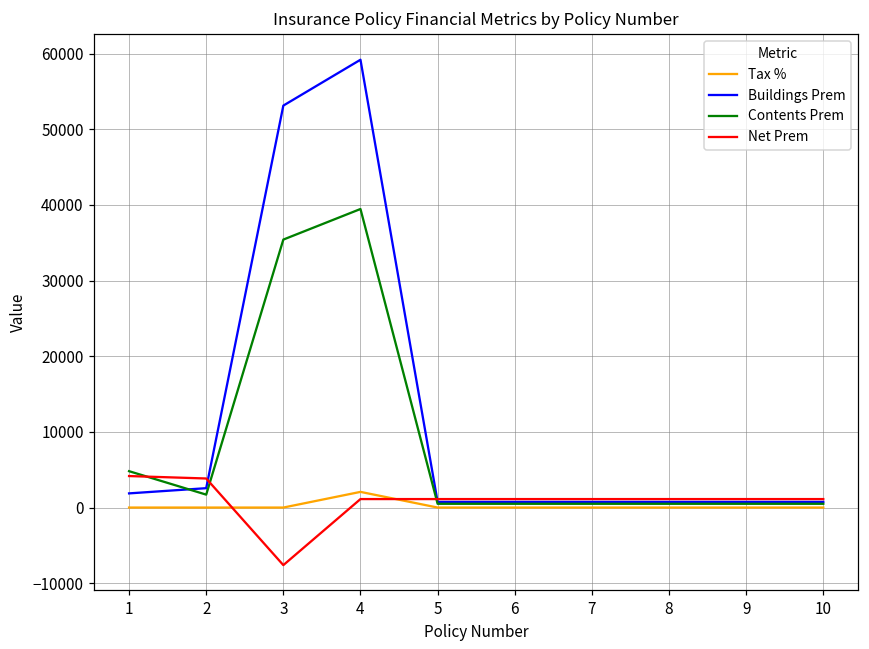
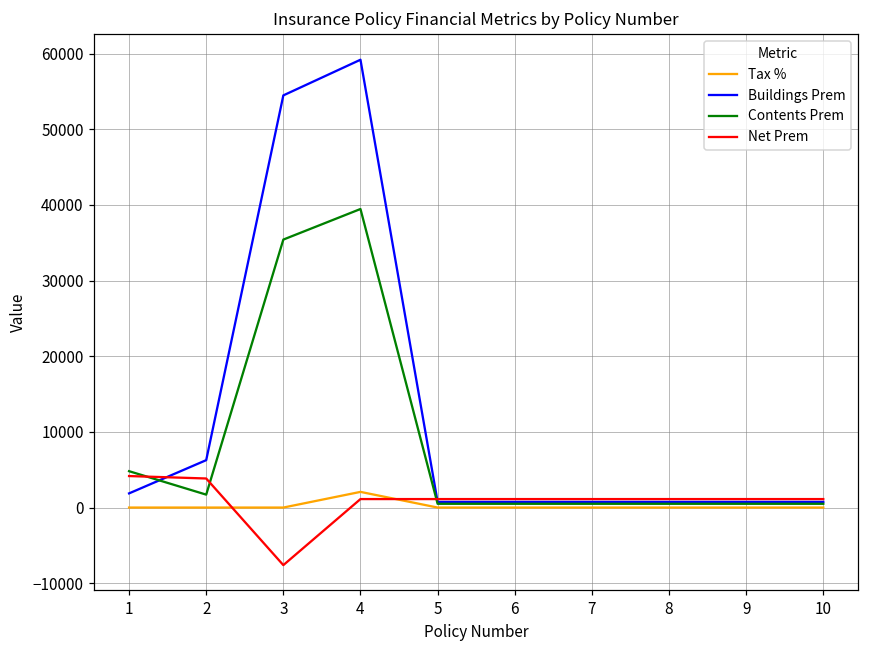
Buildings Prem, 2: 3000 -> 6000
Buildings Prem, 3: 53000 -> 54000
